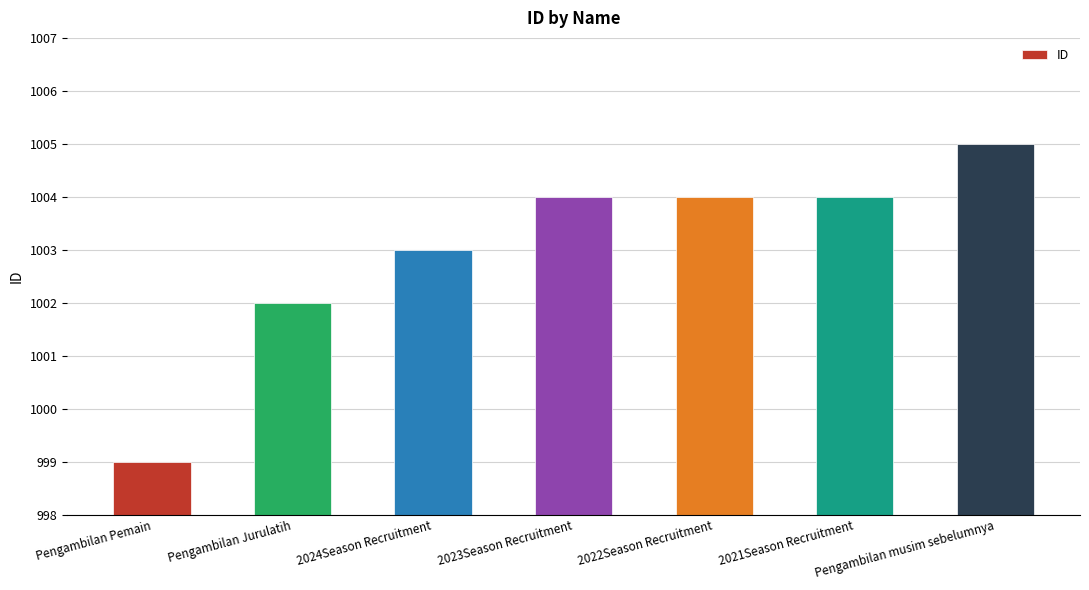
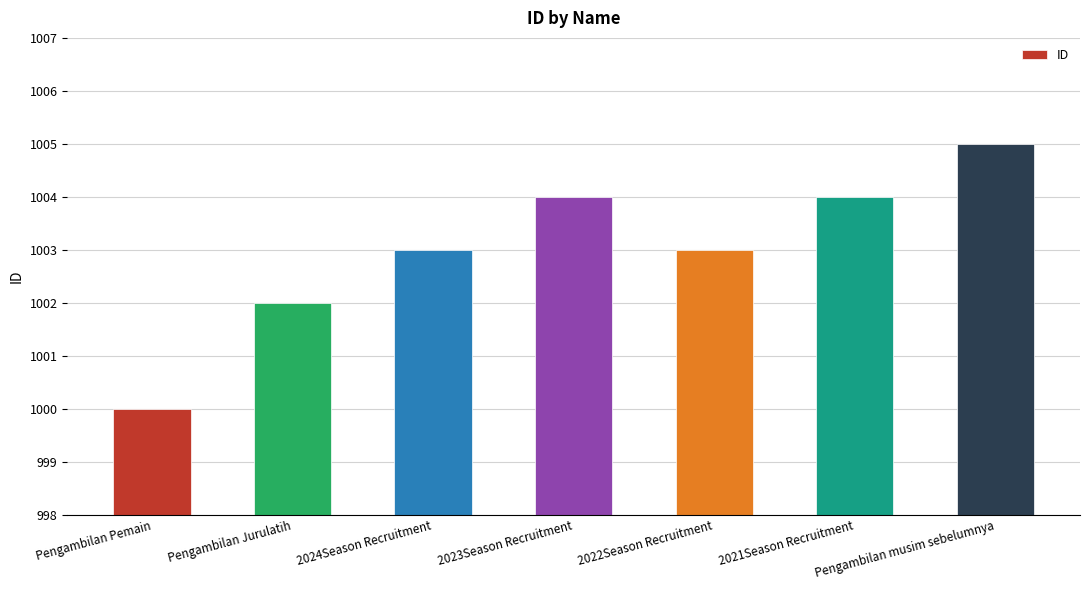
Pengambilan Pemain: 999 -> 1000
2022Season Recruitment: 1004 -> 1003
